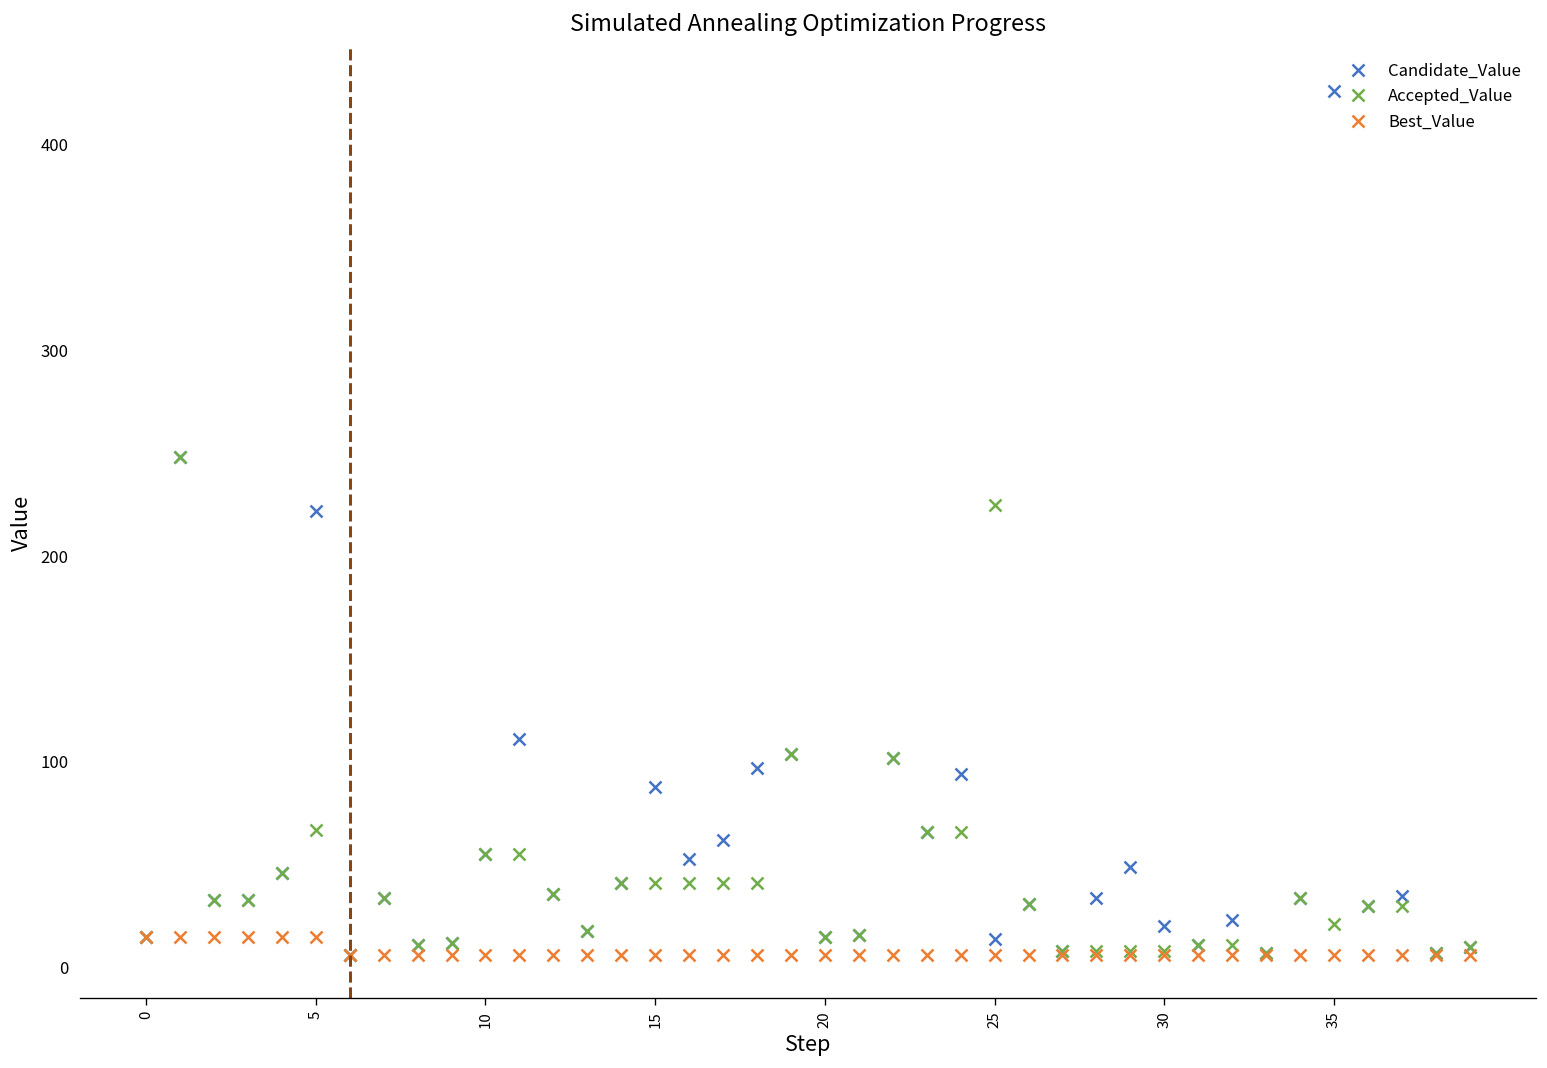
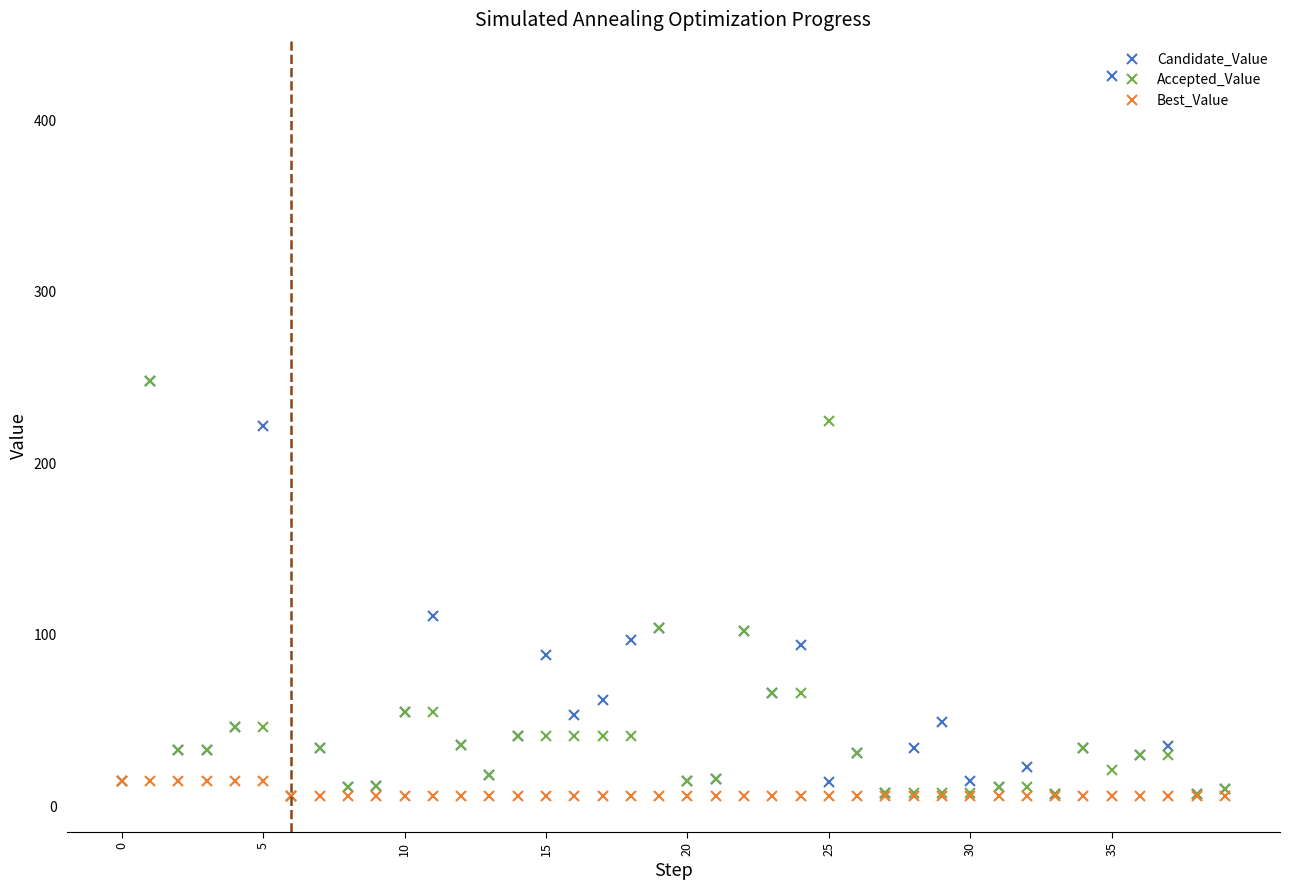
Accepted_Value, 5: 67 -> 46
Candidate_Value, 30: 20 -> 15
